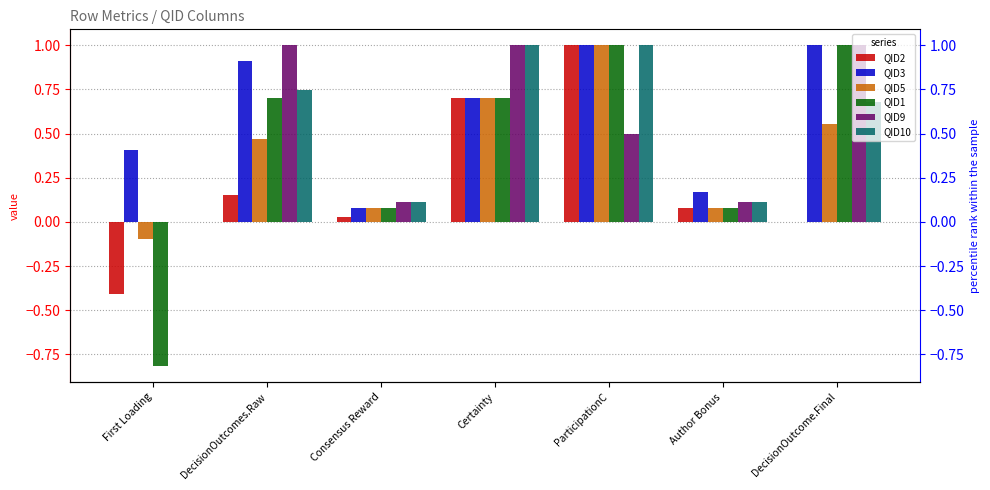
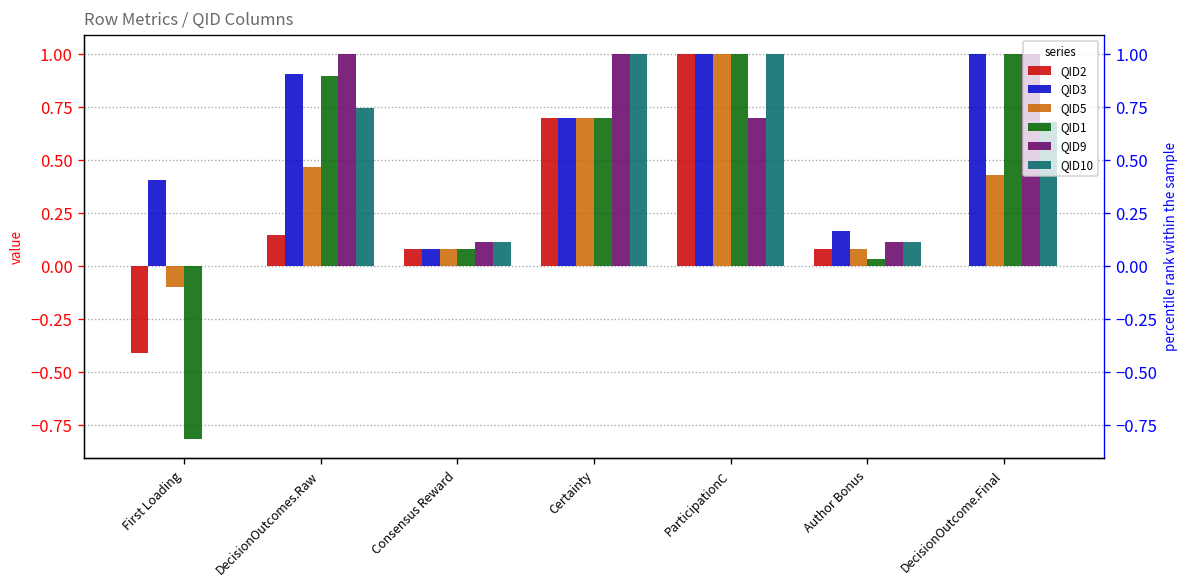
QID1, DecisionOutcomes.Raw: 0.7 -> 0.9
QID2, Consensus Reward: 0.03 -> 0.08
QID9, ParticipationC: 0.5 -> 0.7
QID1, Author Bonus: 0.08 -> 0.03
QID5, DecisionOutcome.Final: 0.56 -> 0.43
